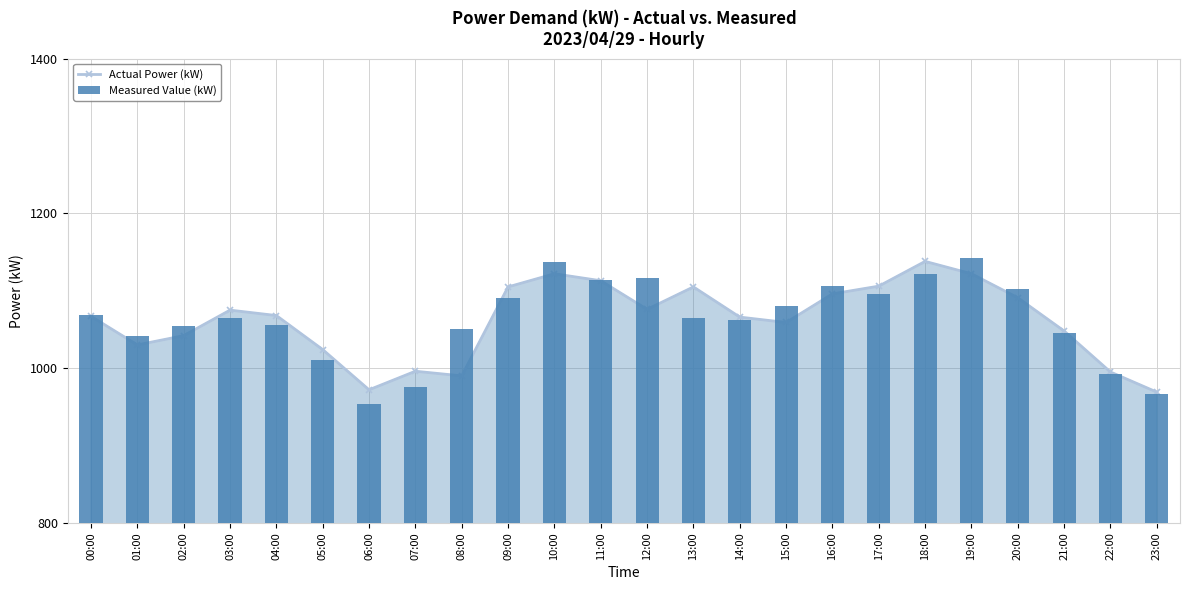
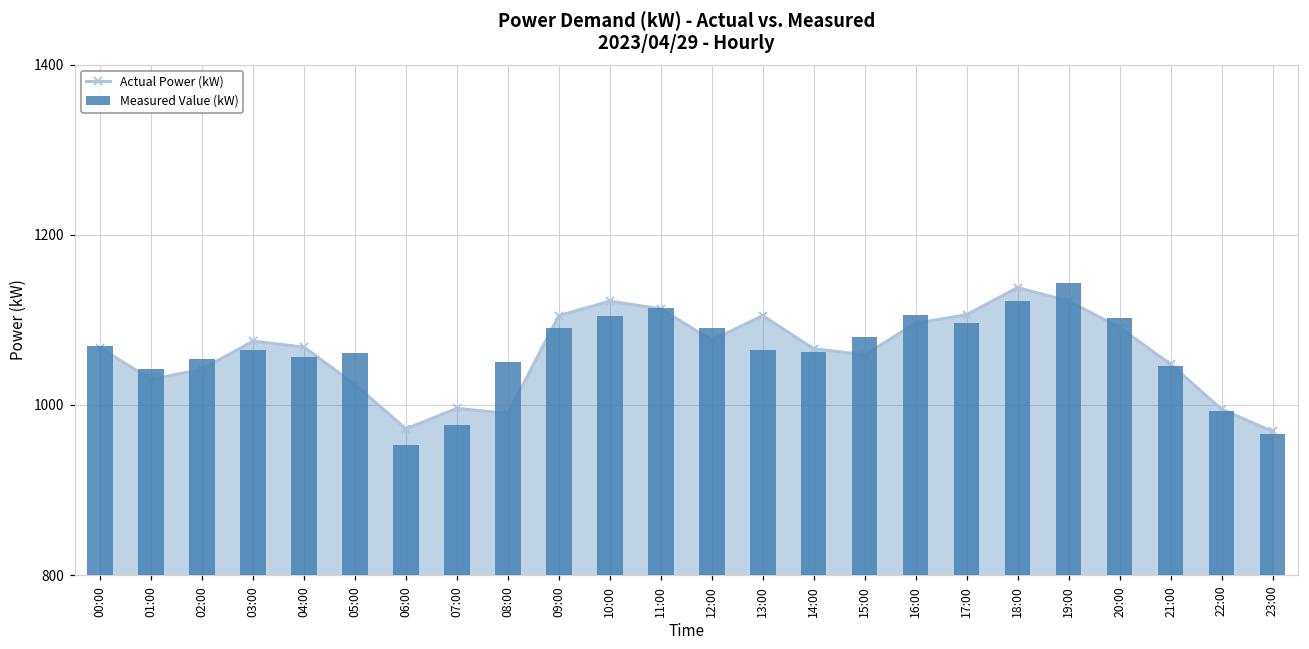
Measured Value (kW), 05:00: 1010 -> 1060
Measured Value (kW), 10:00: 1140 -> 1100
Measured Value (kW), 12:00: 1120 -> 1090
